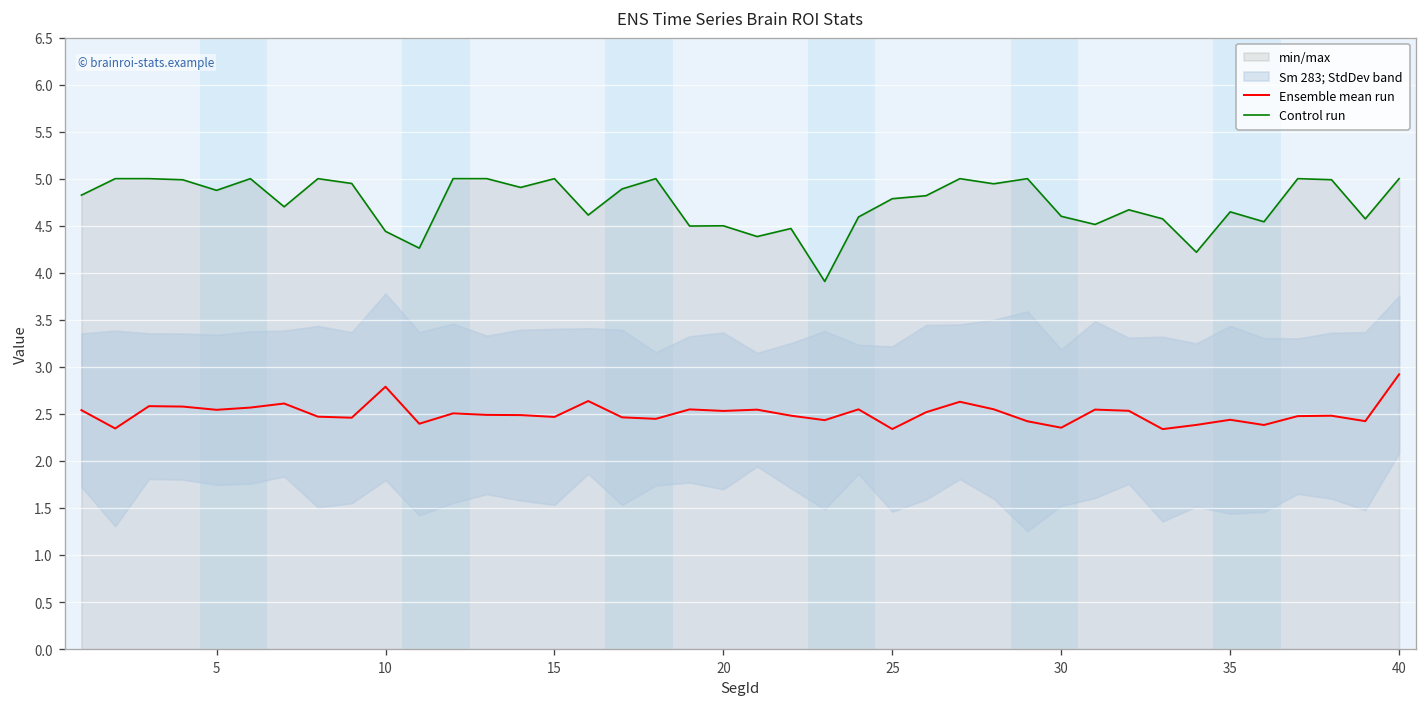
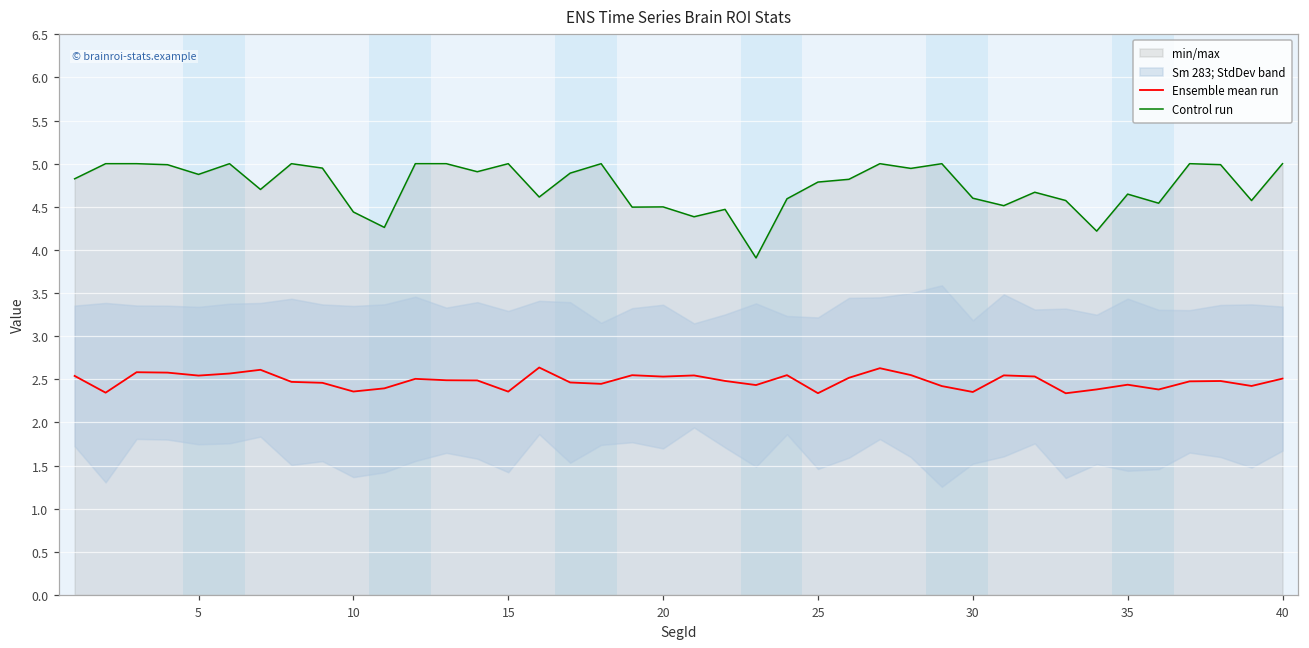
Ensemble mean run, 10: 2.8 -> 2.4
Ensemble mean run, 15: 2.5 -> 2.4
Ensemble mean run, 40: 2.9 -> 2.5
